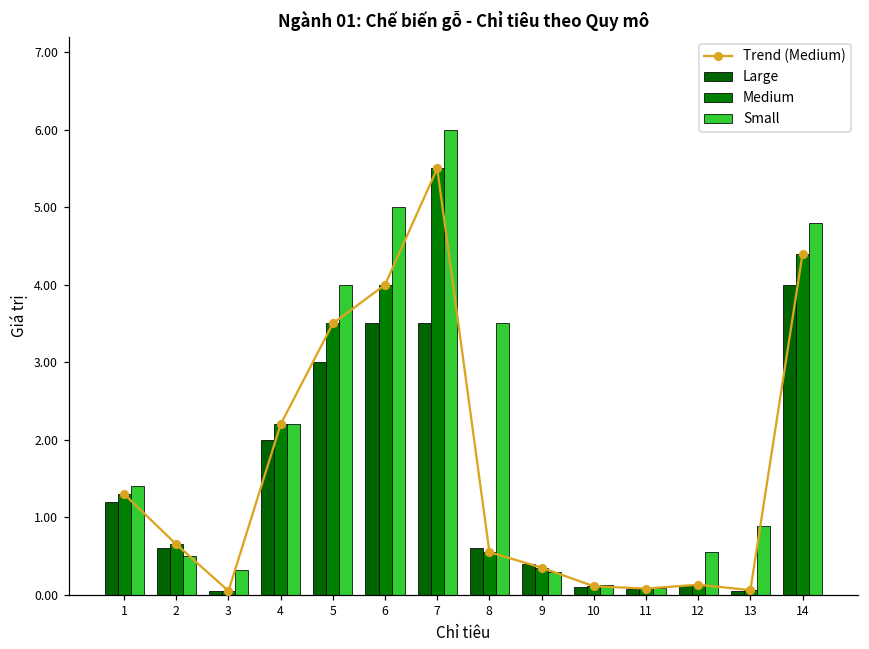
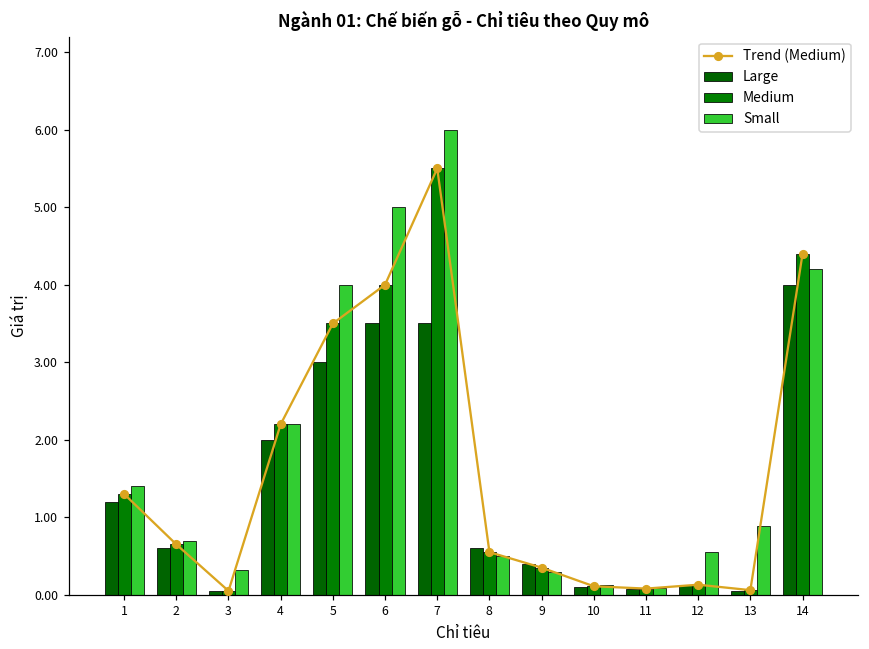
Small, 2: 0.5 -> 0.7
Small, 8: 3.5 -> 0.5
Small, 14: 4.8 -> 4.2
